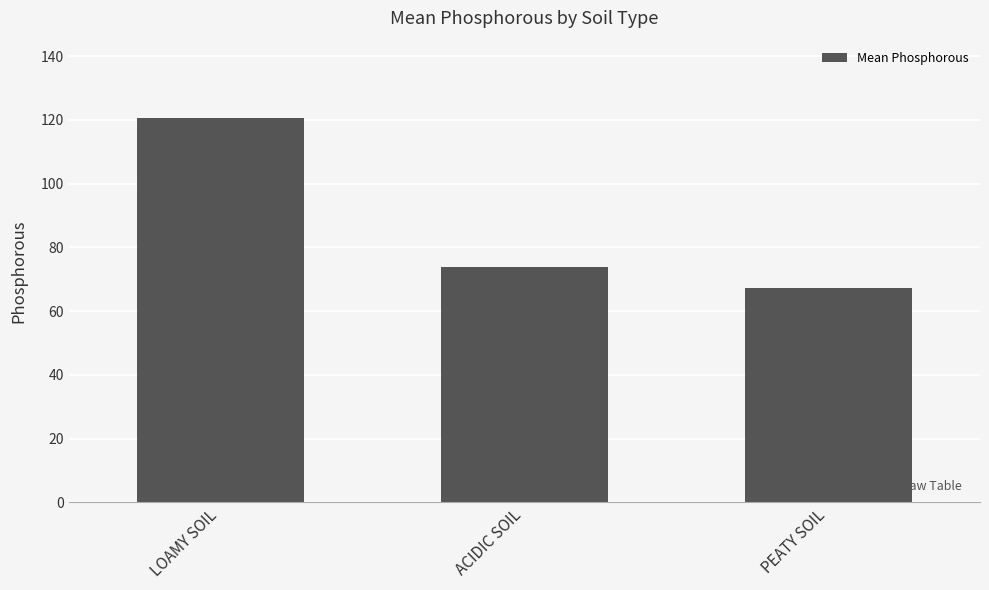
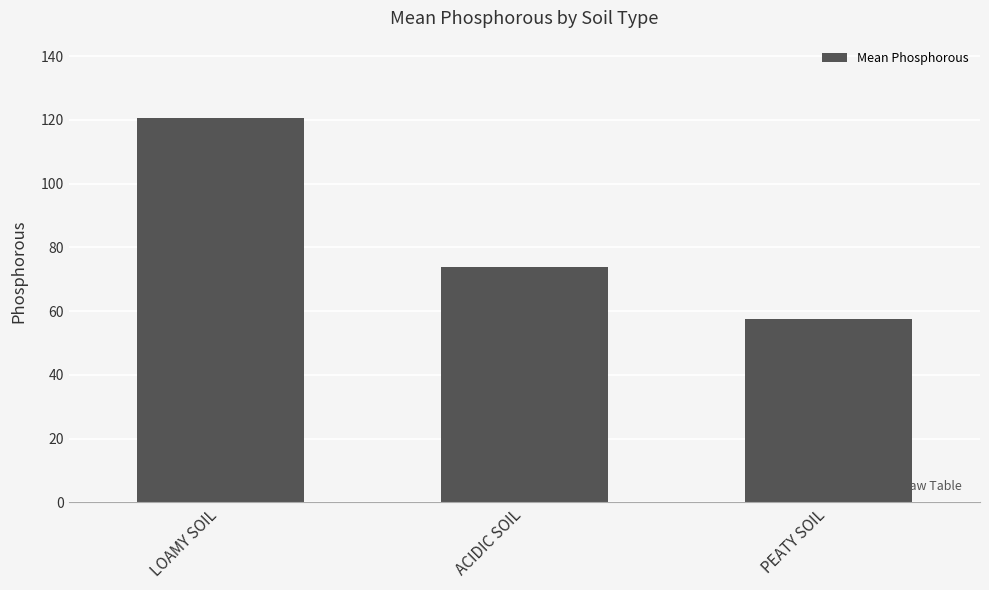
PEATY SOIL: 67 -> 58
